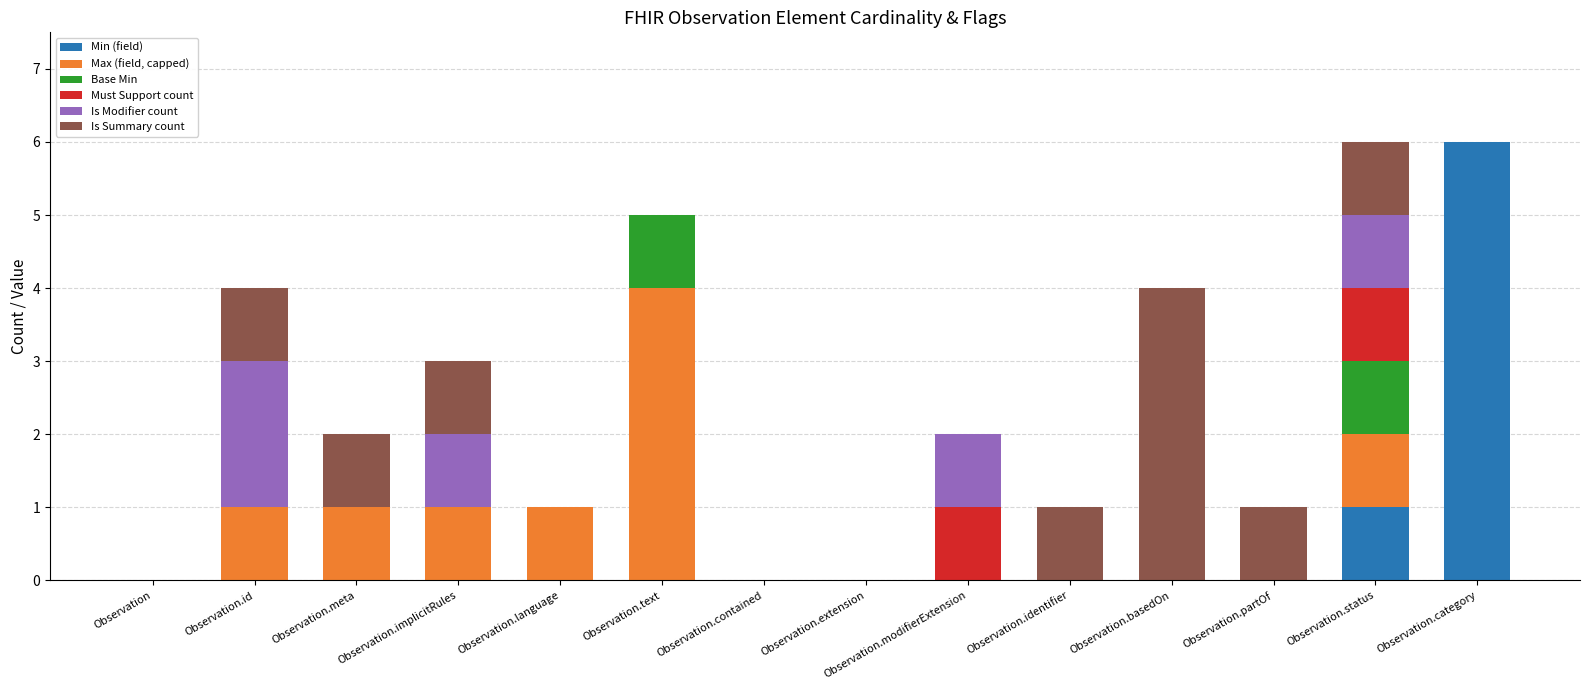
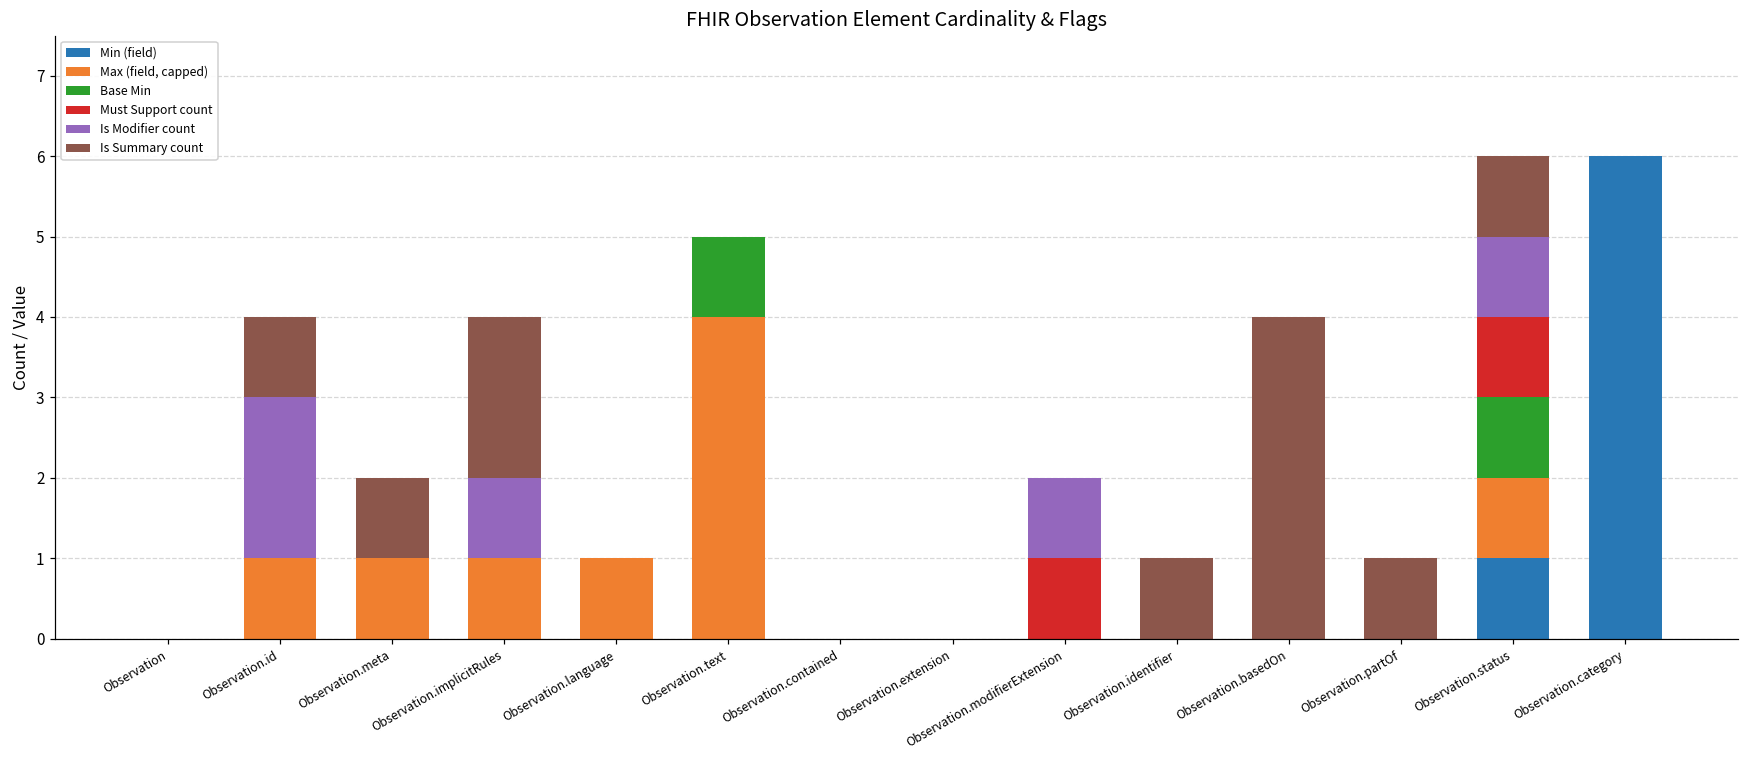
Is Summary count, Observation.implicitRules: 1 -> 2
